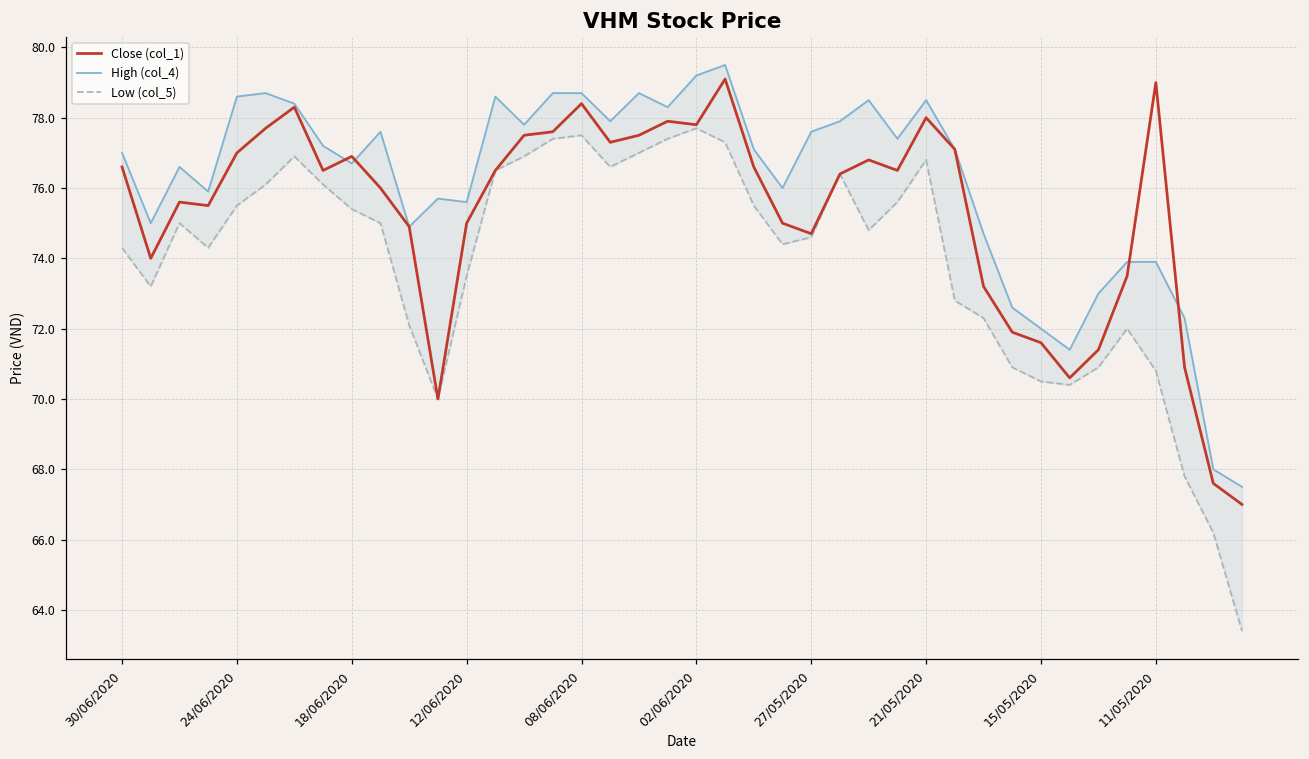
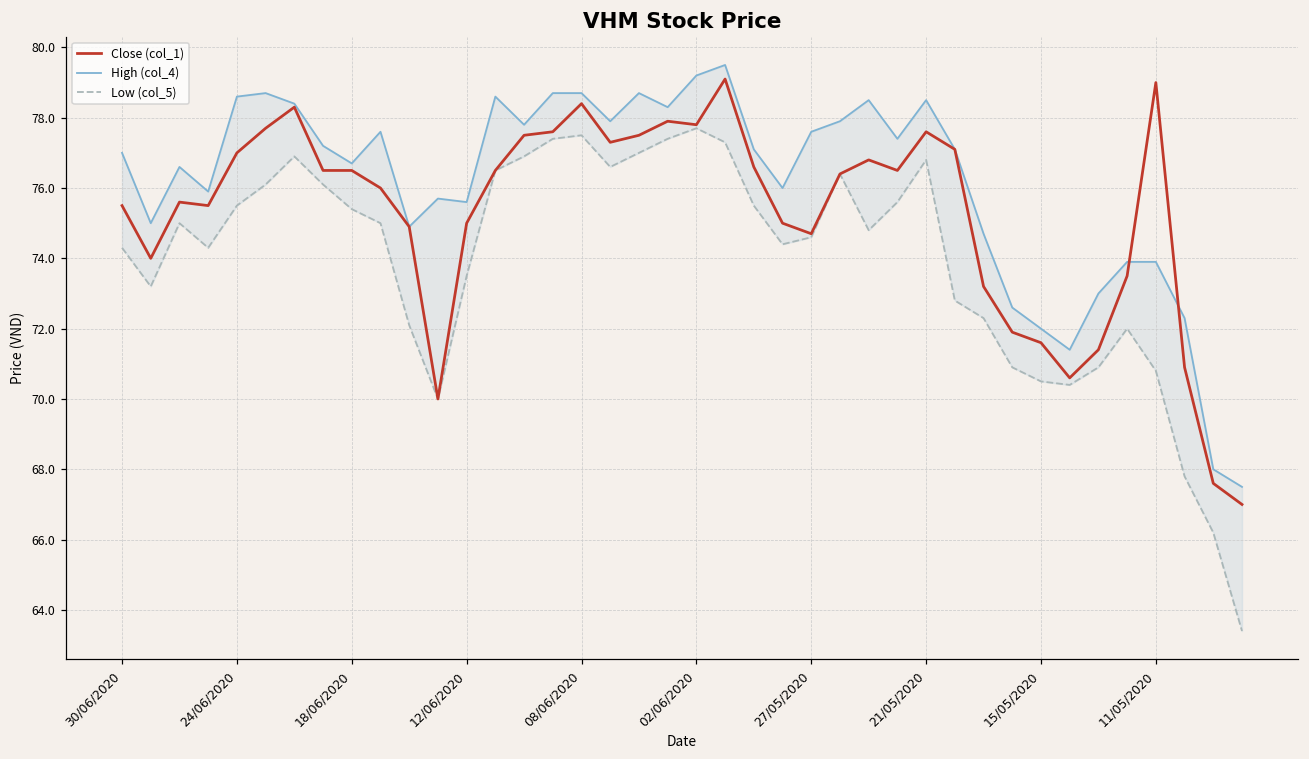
Close (col_1), 30/06/2020: 76.6 -> 75.5
Close (col_1), 18/06/2020: 76.9 -> 76.5
Close (col_1), 21/05/2020: 78.0 -> 77.6
